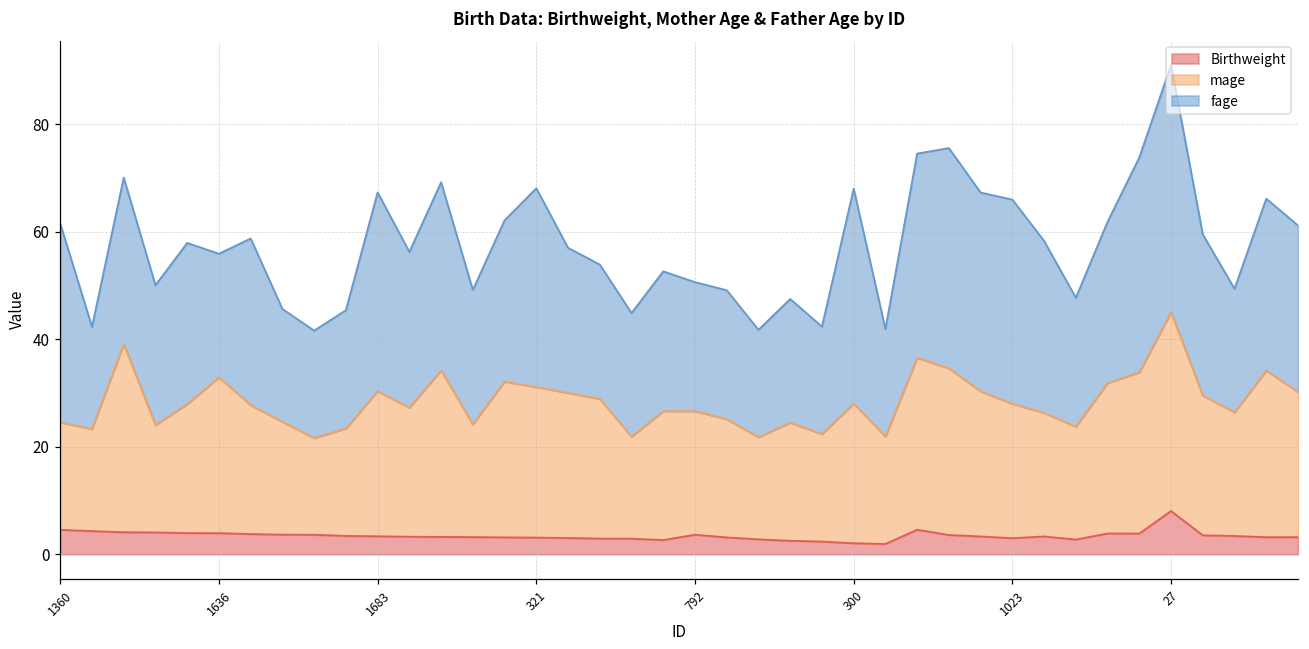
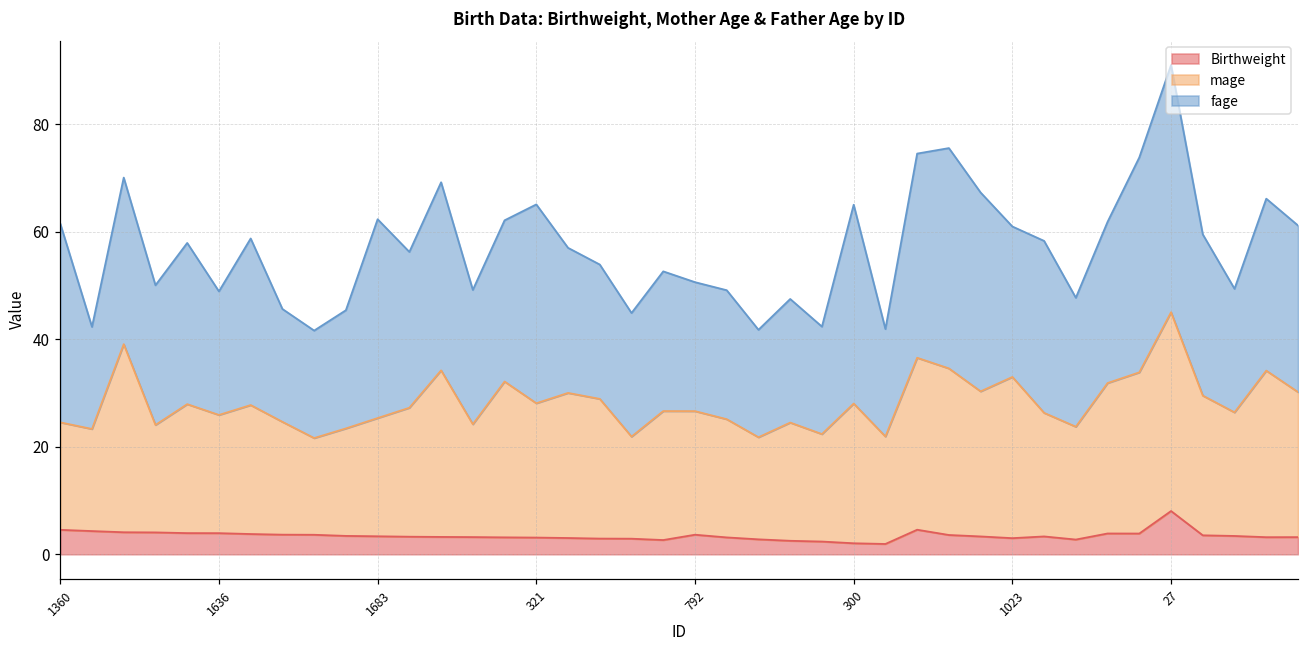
mage, 1636: 29 -> 22
mage, 1683: 27 -> 22
mage, 321: 28 -> 25
fage, 300: 40 -> 37
mage, 1023: 25 -> 30
fage, 1023: 38 -> 28
